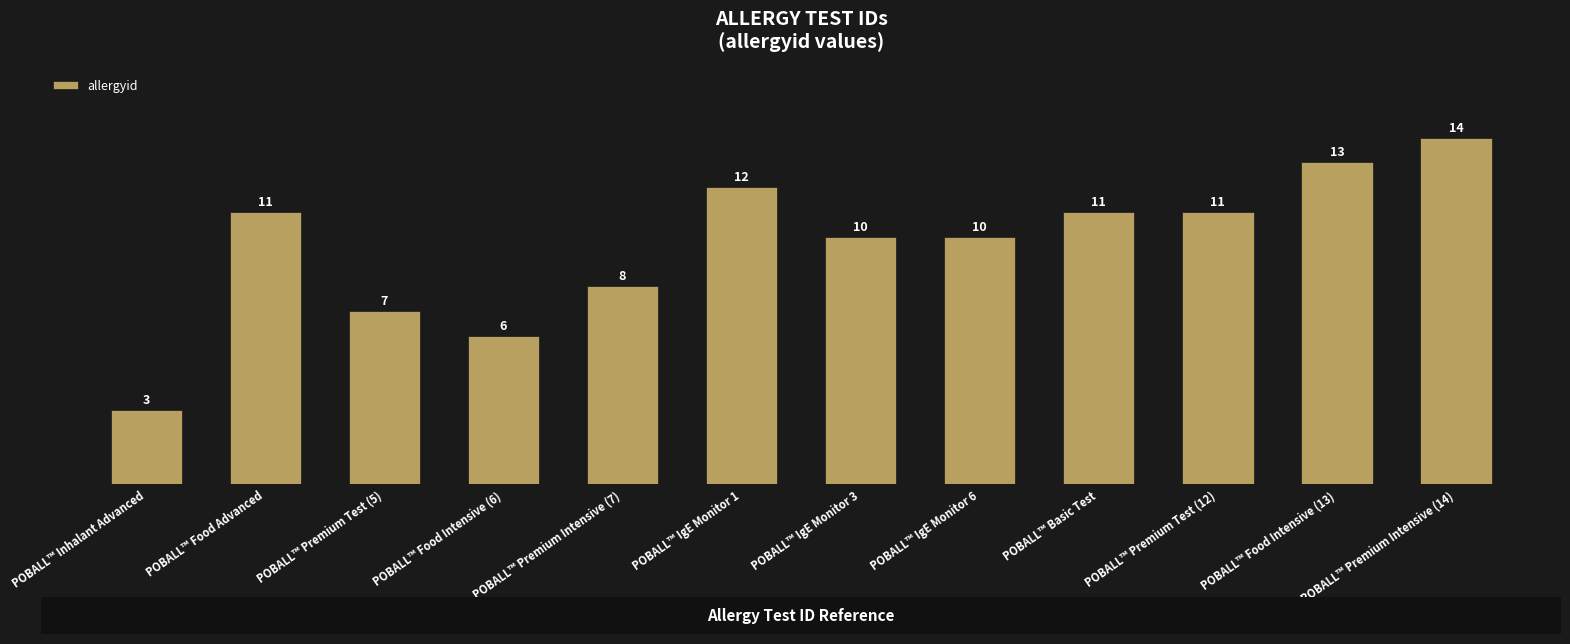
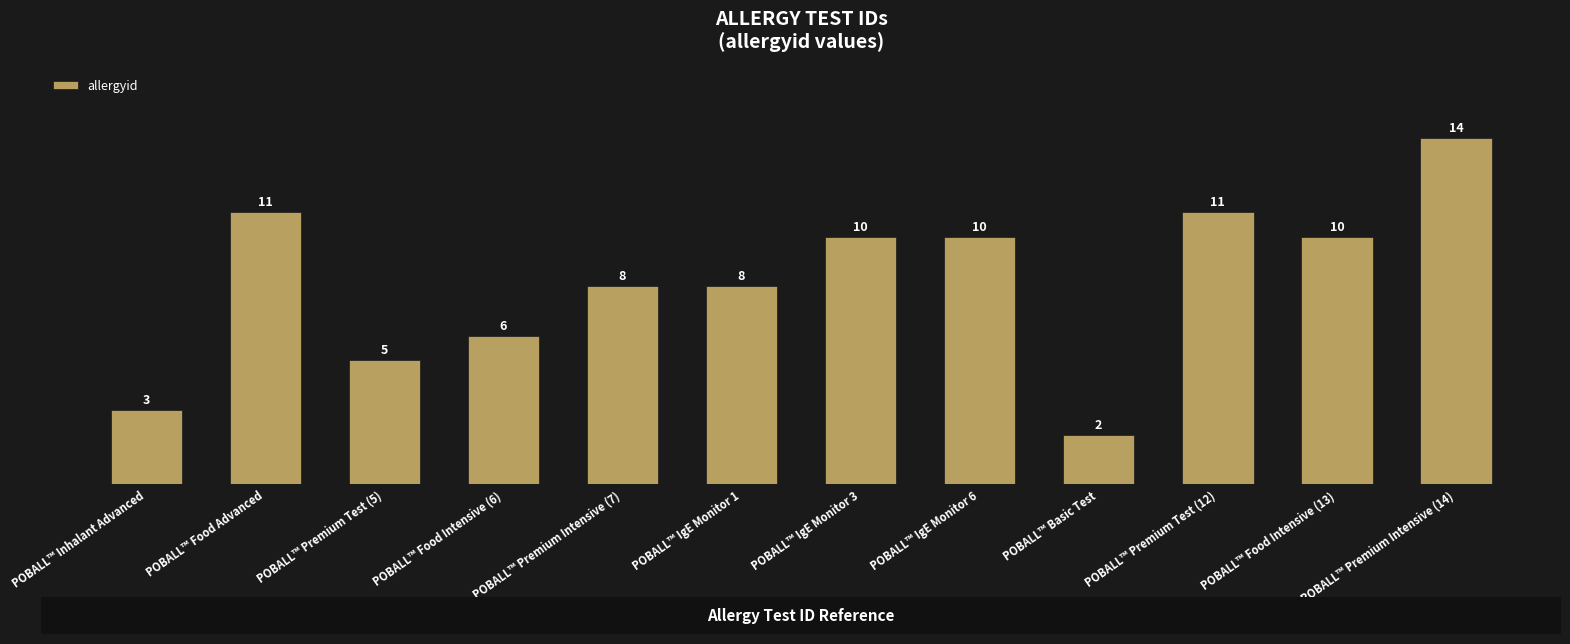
POBALL™ Premium Test (5): 7 -> 5
POBALL™ IgE Monitor 1: 12 -> 8
POBALL™ Basic Test: 11 -> 2
POBALL™ Food Intensive (13): 13 -> 10
